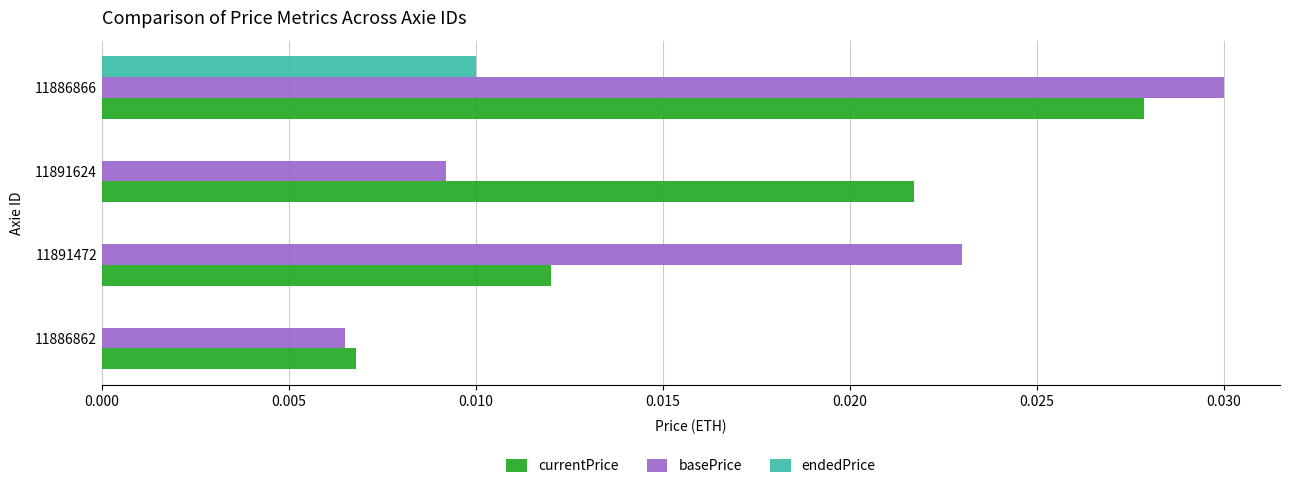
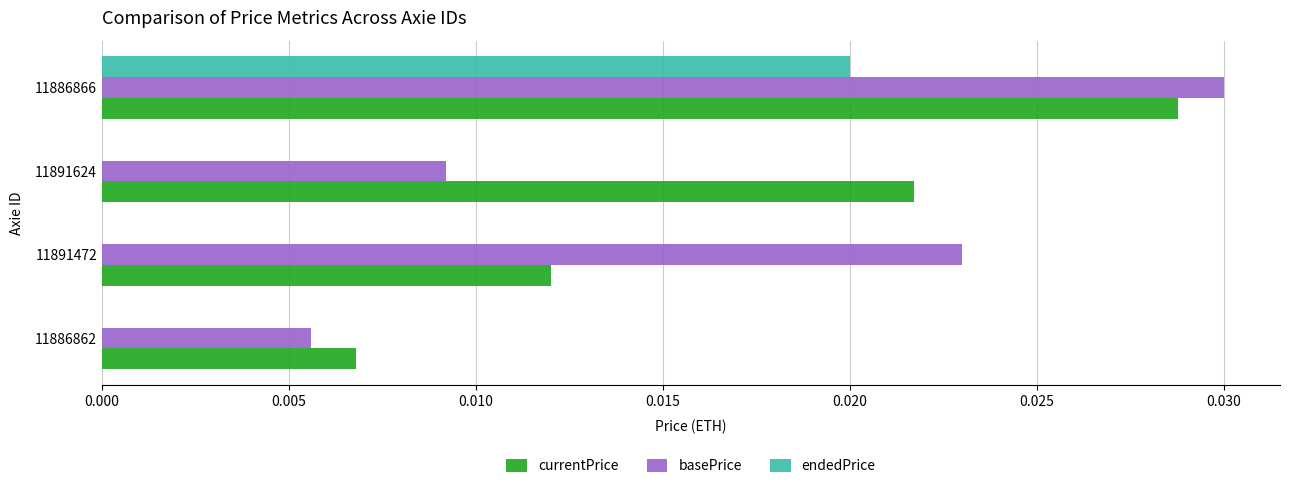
endedPrice, 11886866: 0.01 -> 0.02
currentPrice, 11886866: 0.0279 -> 0.0288
basePrice, 11886862: 0.0065 -> 0.0056
